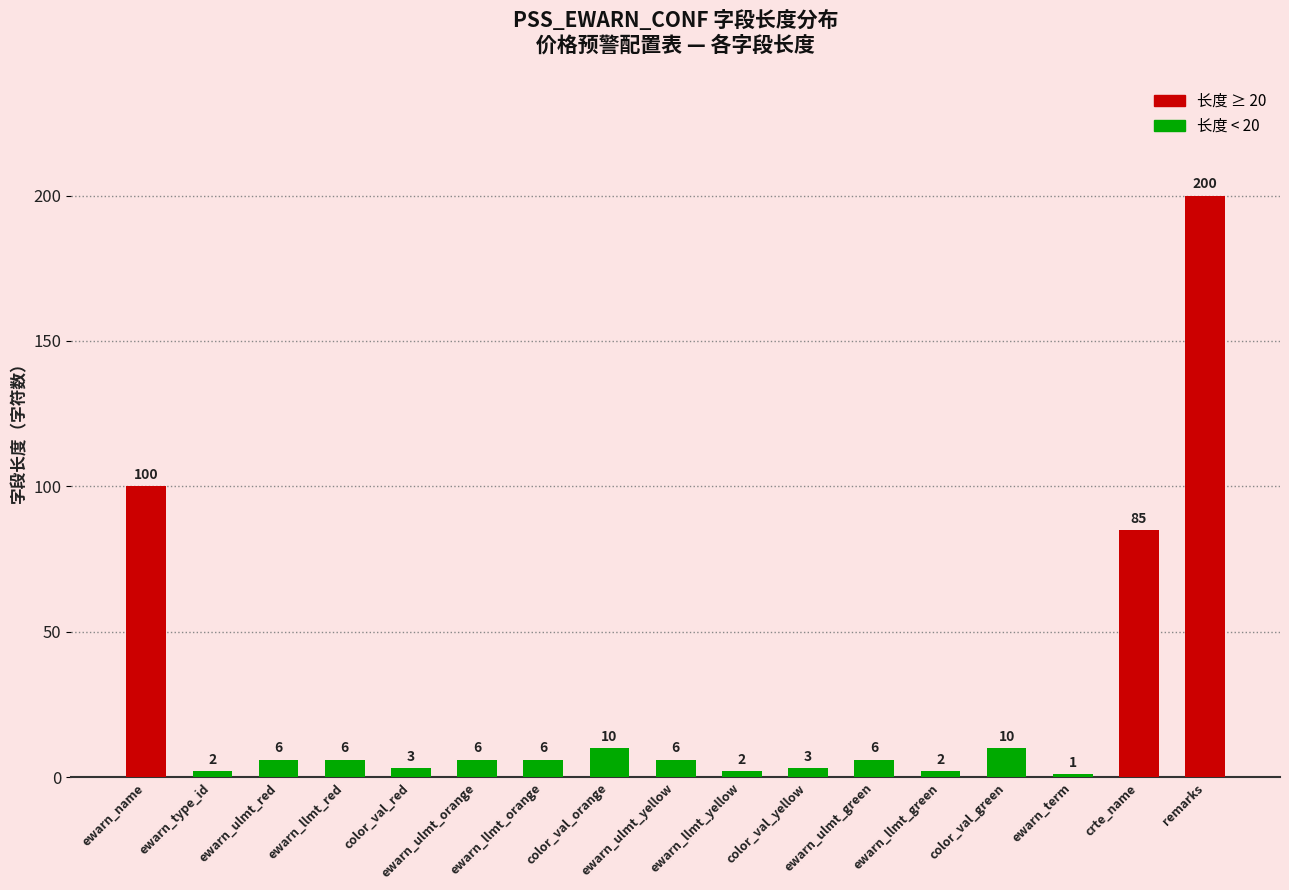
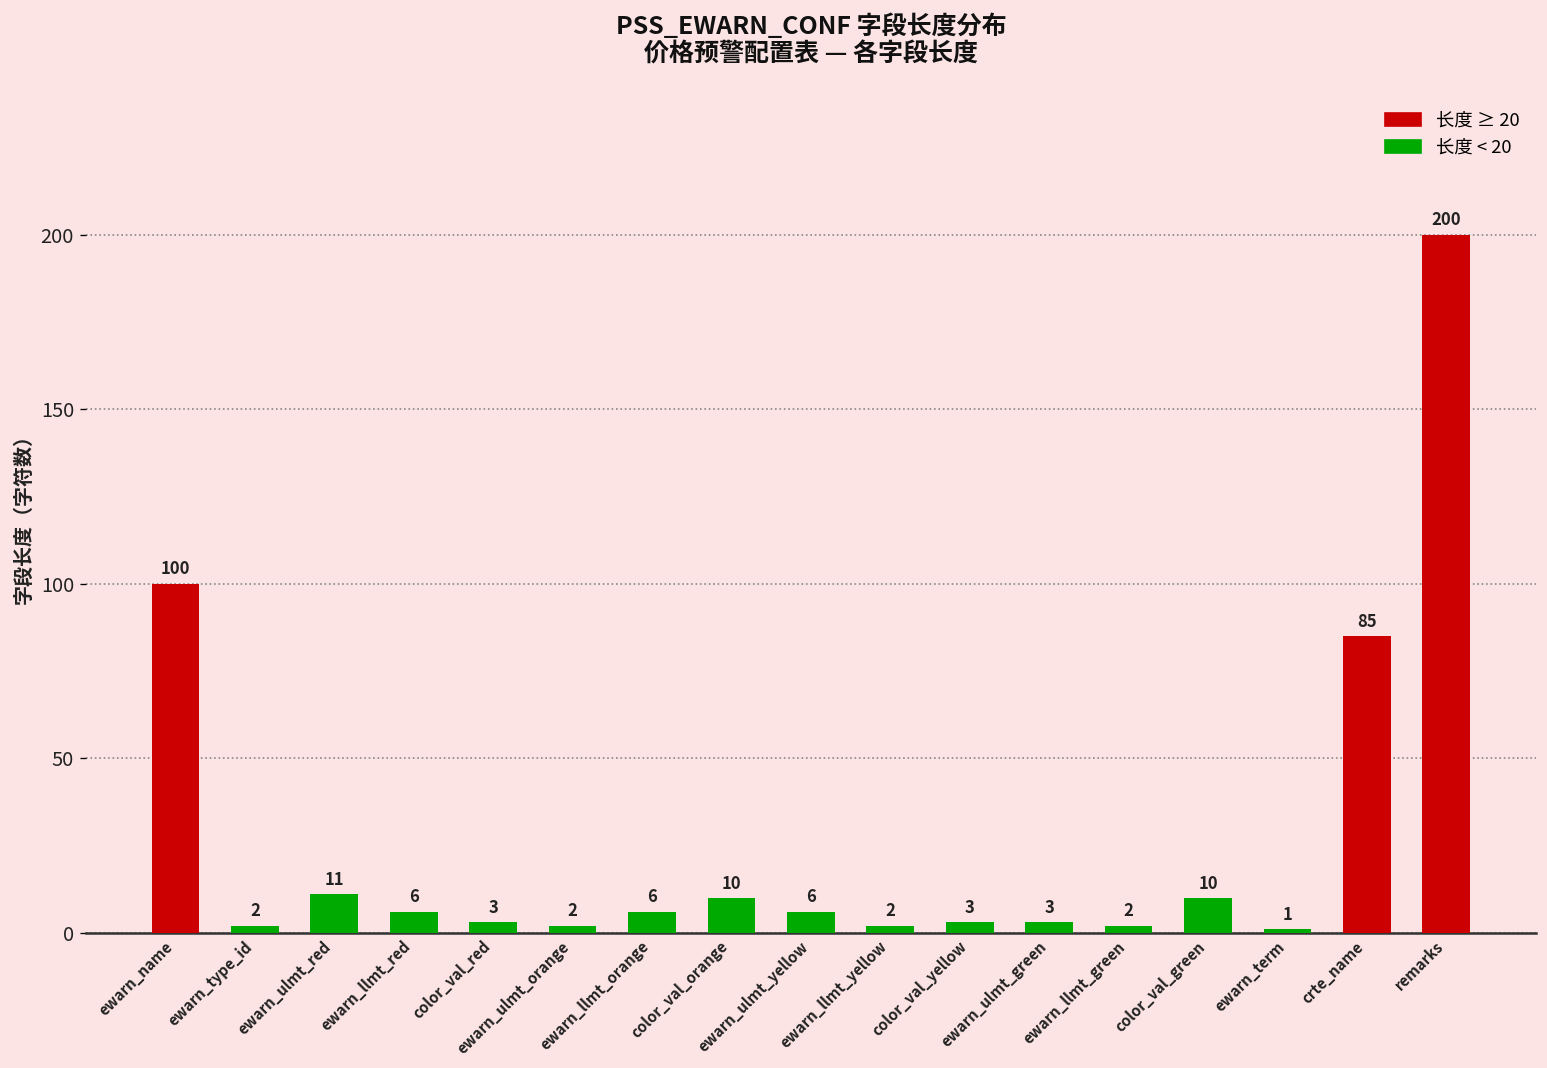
ewarn_ulmt_red: 6 -> 11
ewarn_ulmt_orange: 6 -> 2
ewarn_ulmt_green: 6 -> 3
